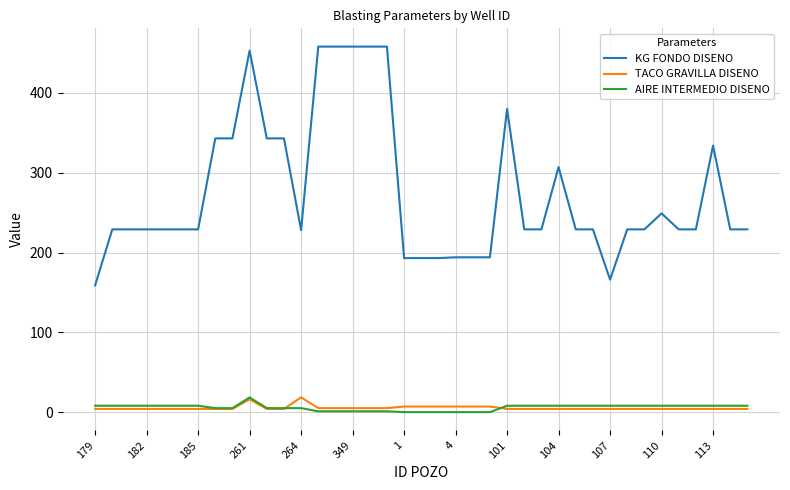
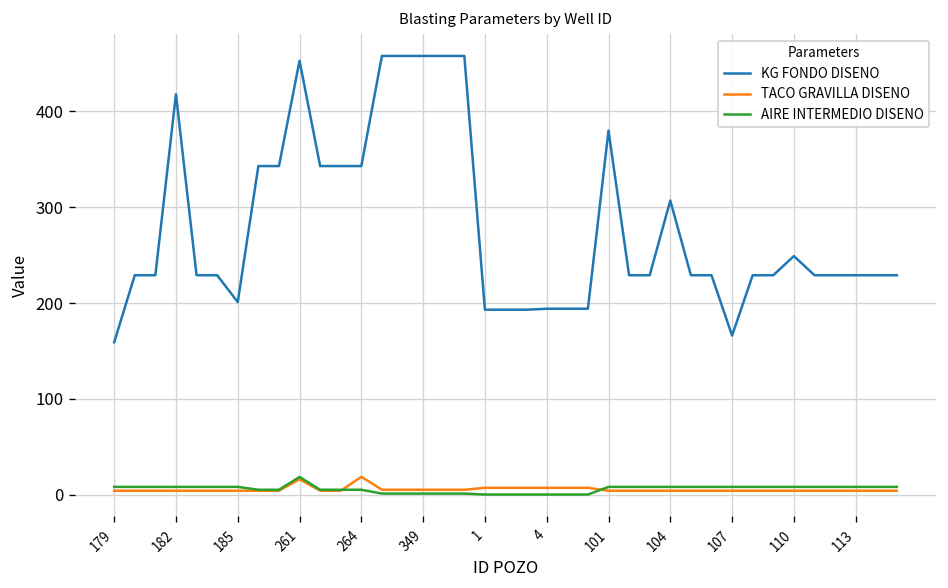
KG FONDO DISENO, 182: 230 -> 420
KG FONDO DISENO, 185: 230 -> 200
KG FONDO DISENO, 264: 230 -> 340
KG FONDO DISENO, 113: 330 -> 230
